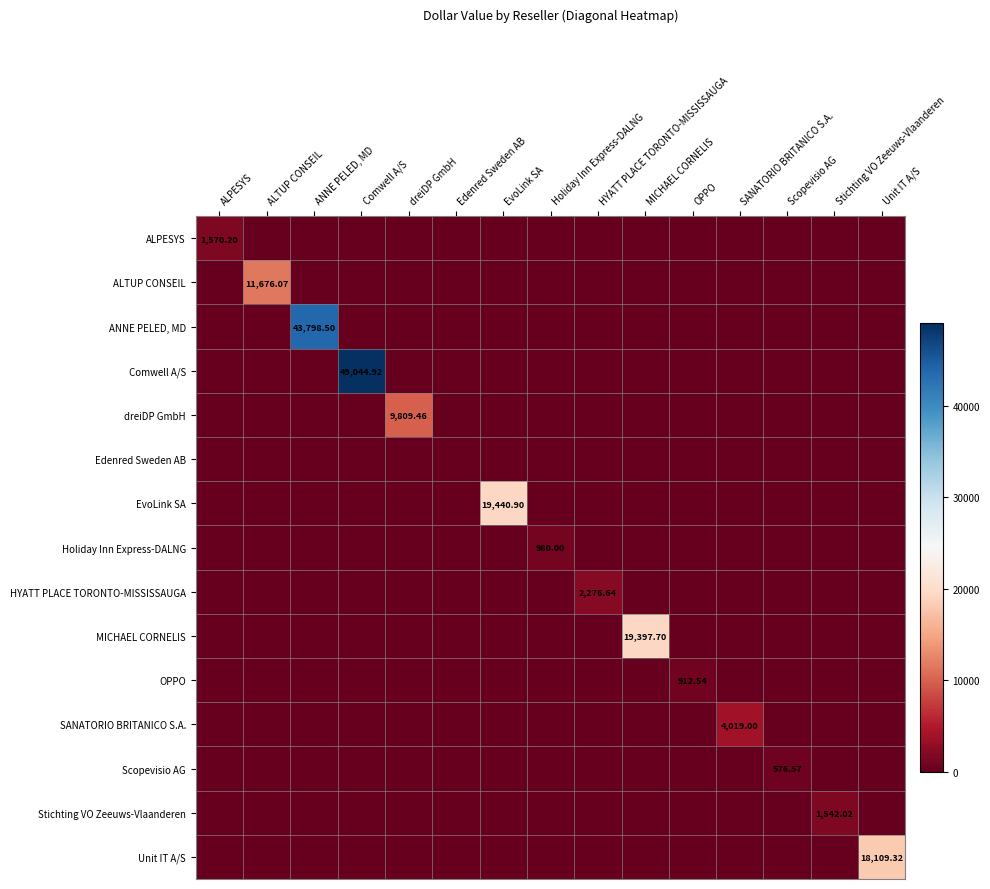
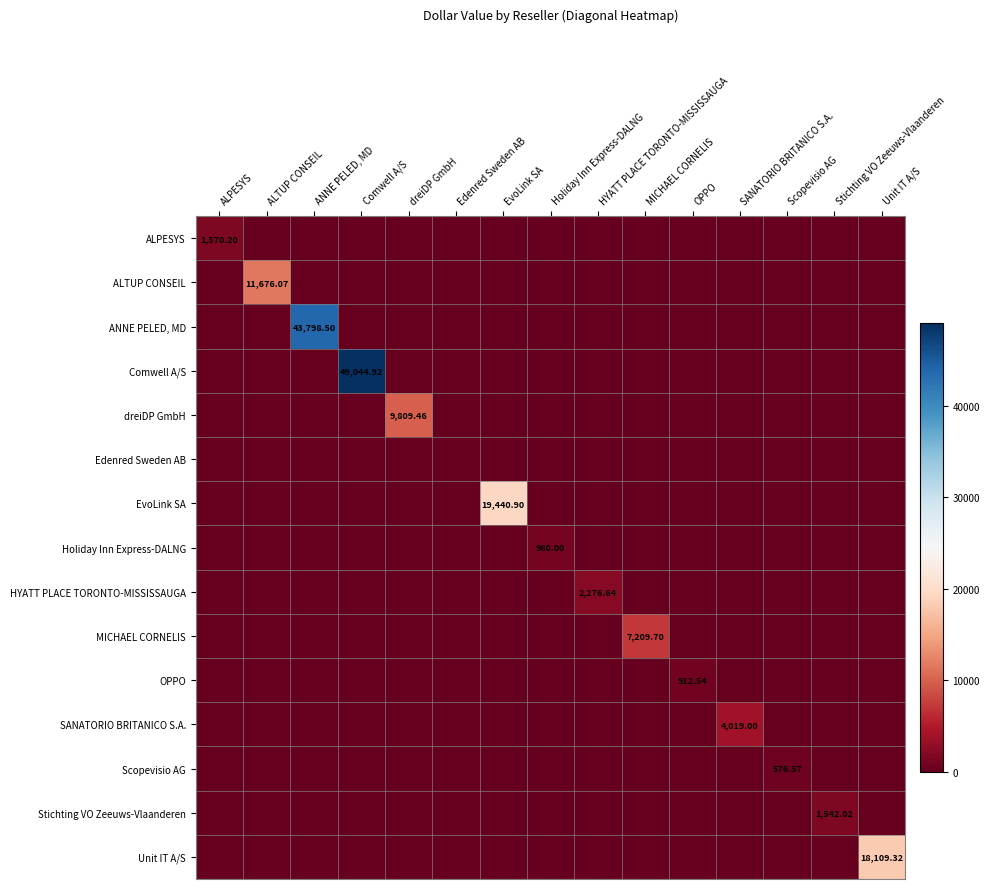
MICHAEL CORNELIS, MICHAEL CORNELIS: 19,397.70 -> 7,209.70
